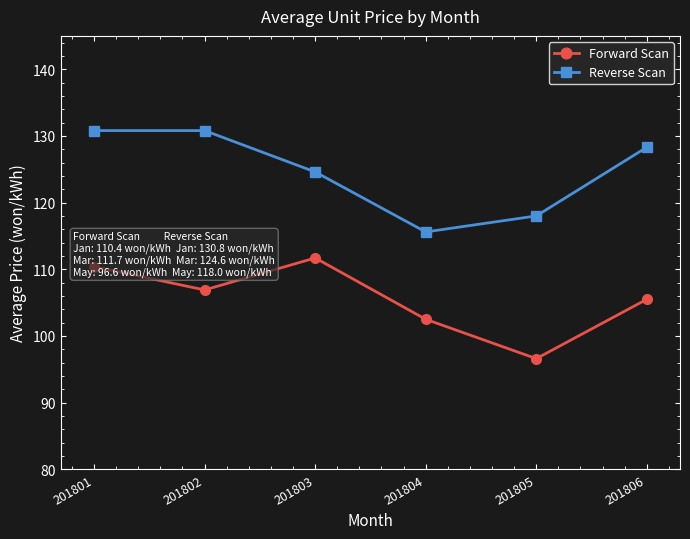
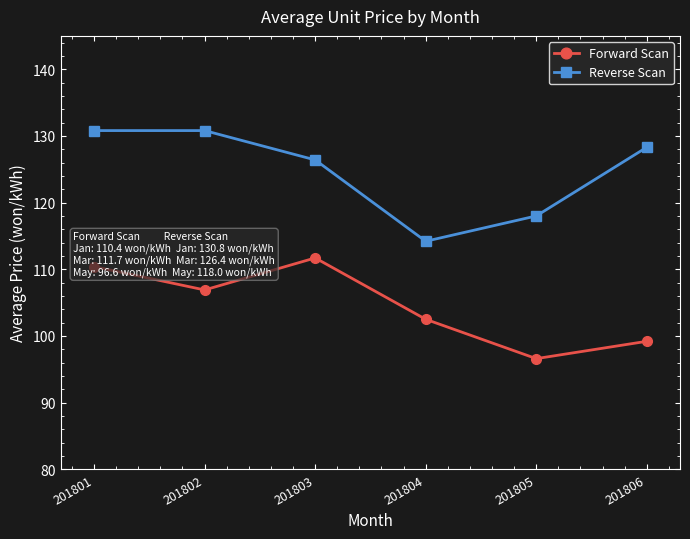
Reverse Scan, 201803: 124.6 -> 126.4
Reverse Scan, 201804: 116 -> 114
Forward Scan, 201806: 106 -> 99
